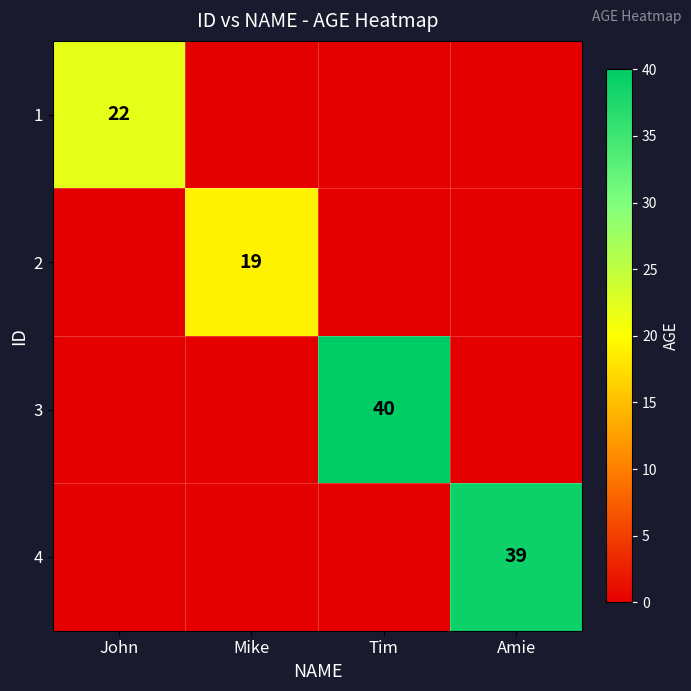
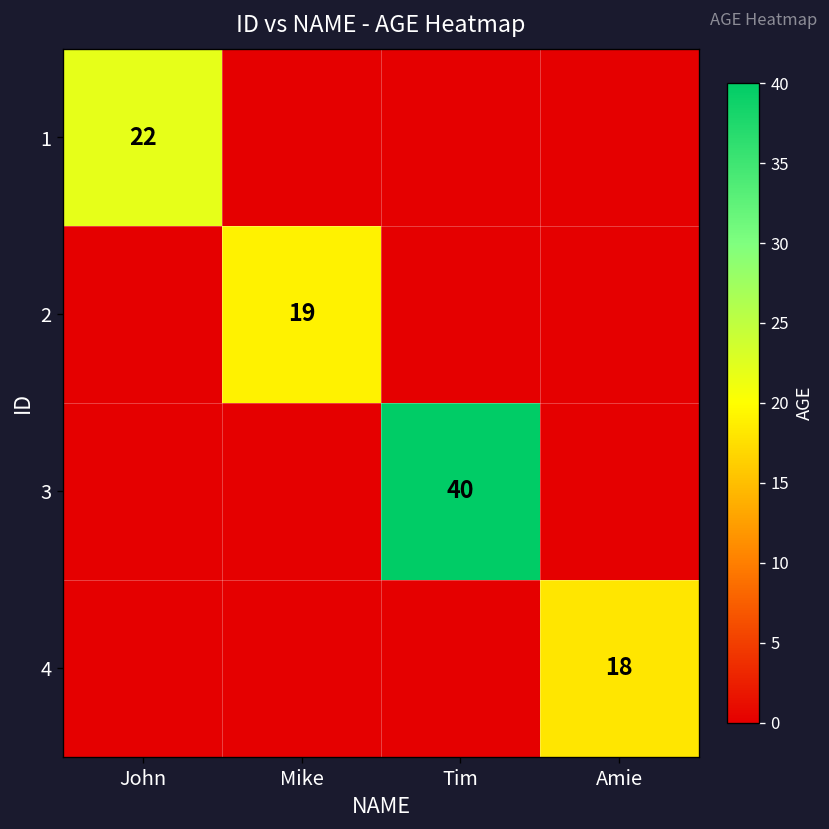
4, Amie: 39 -> 18
